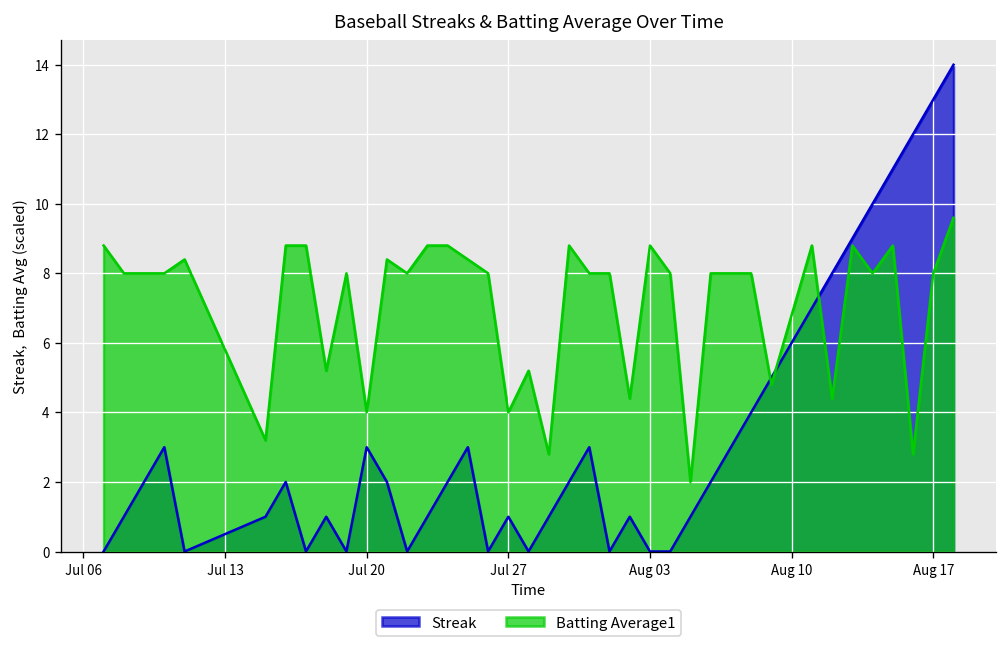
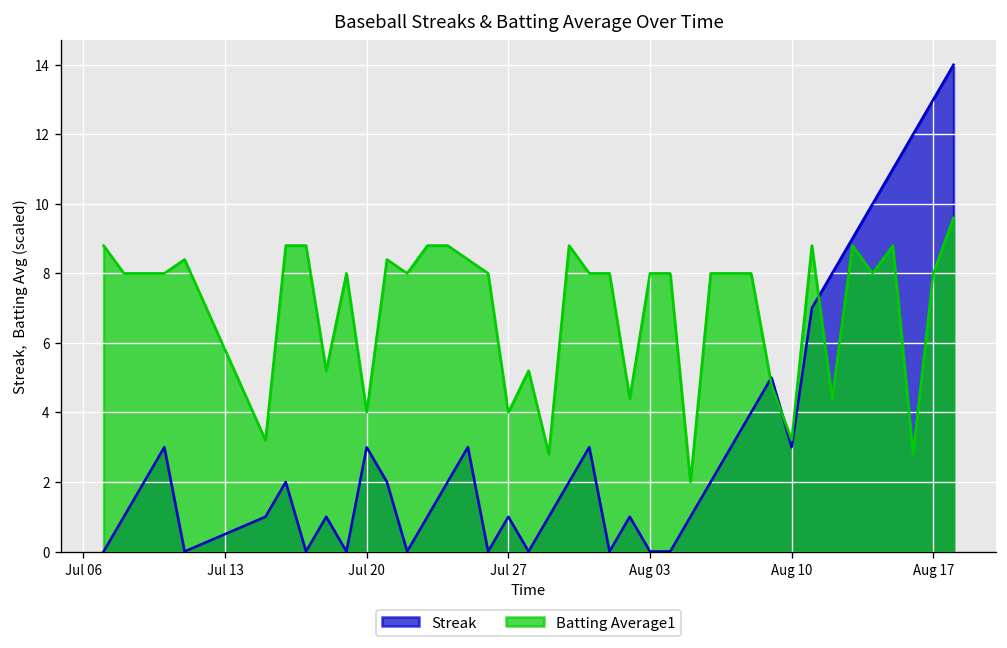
Batting Average1, Aug 03: 8.8 -> 8.0
Streak, Aug 10: 6 -> 3
Batting Average1, Aug 10: 6.8 -> 3.2
